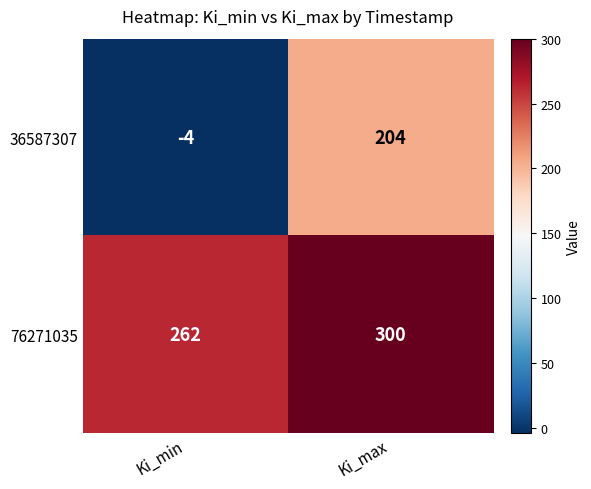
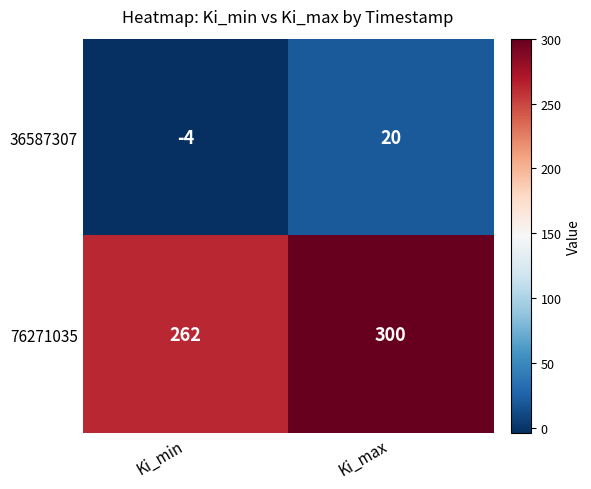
36587307, Ki_max: 204 -> 20
